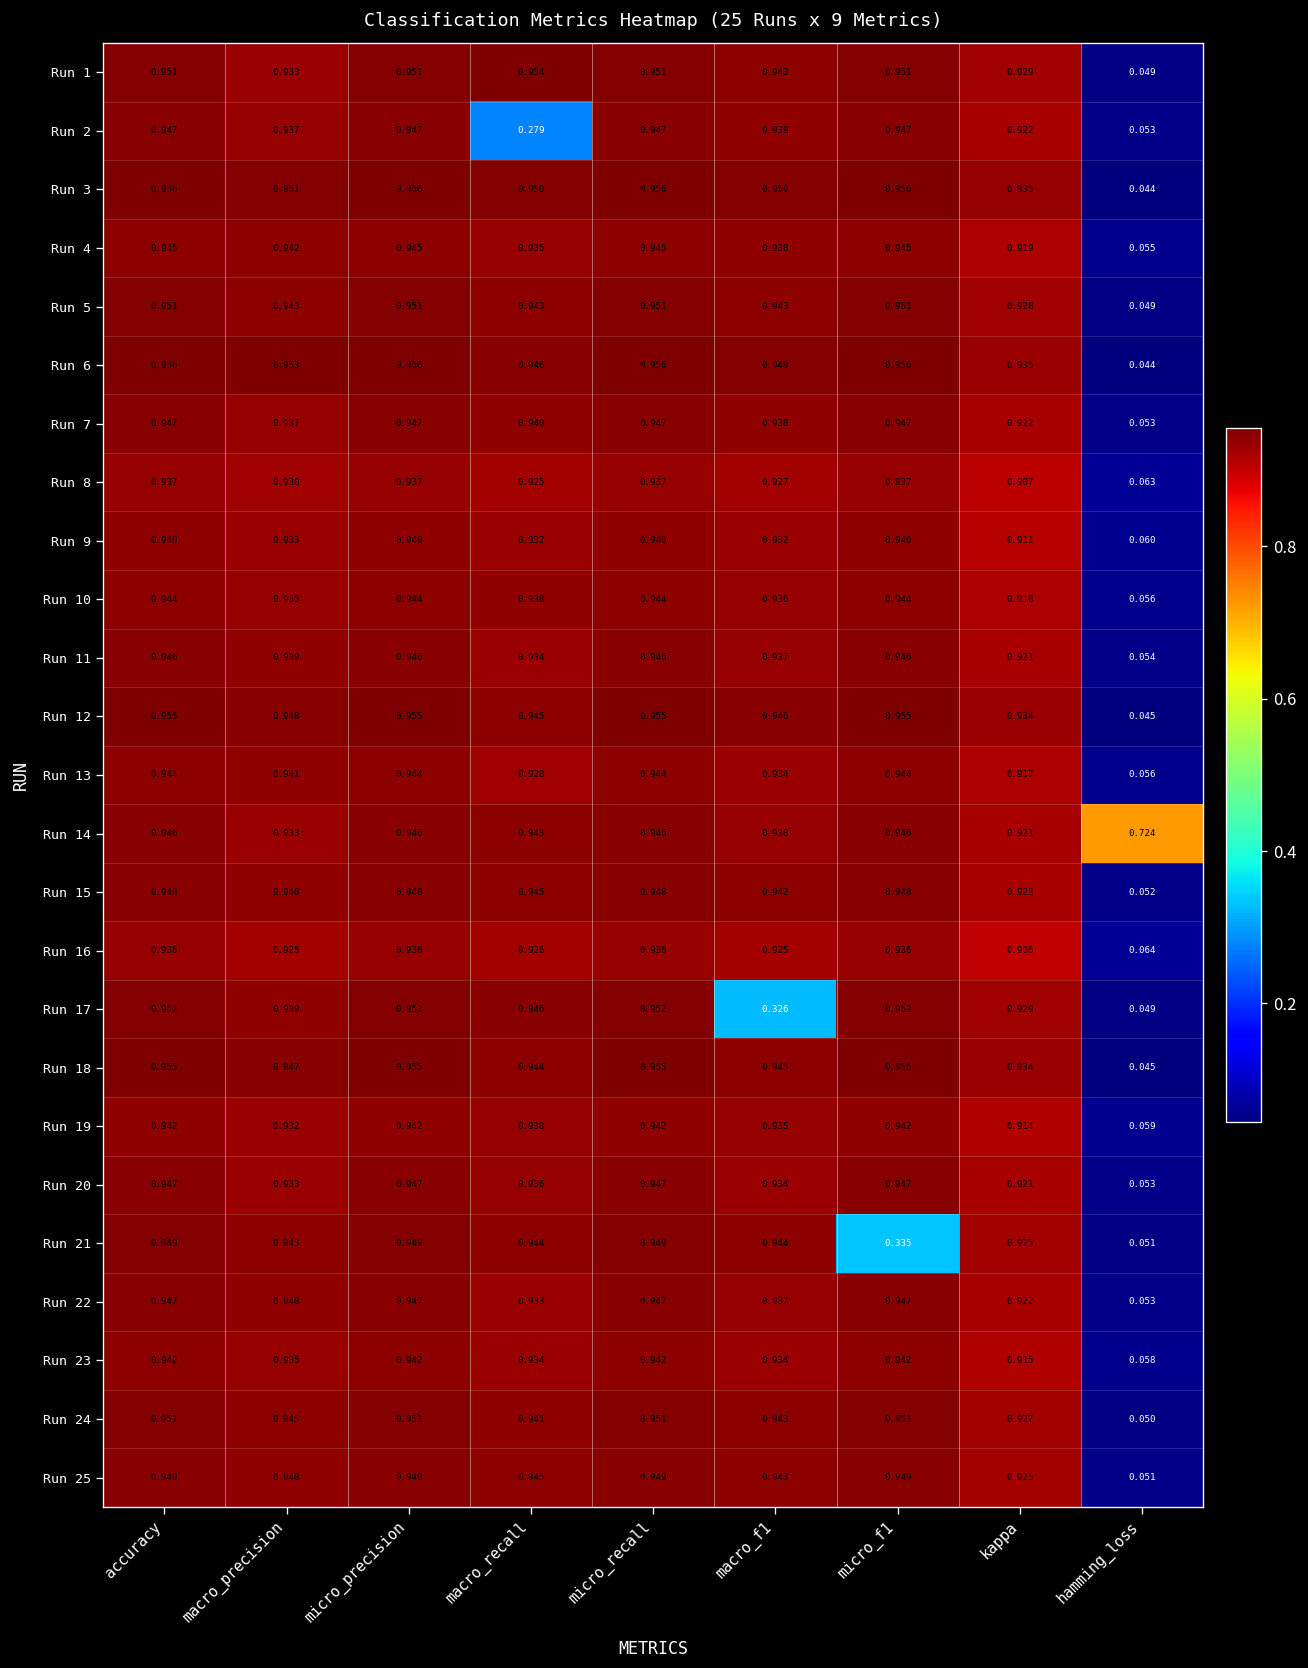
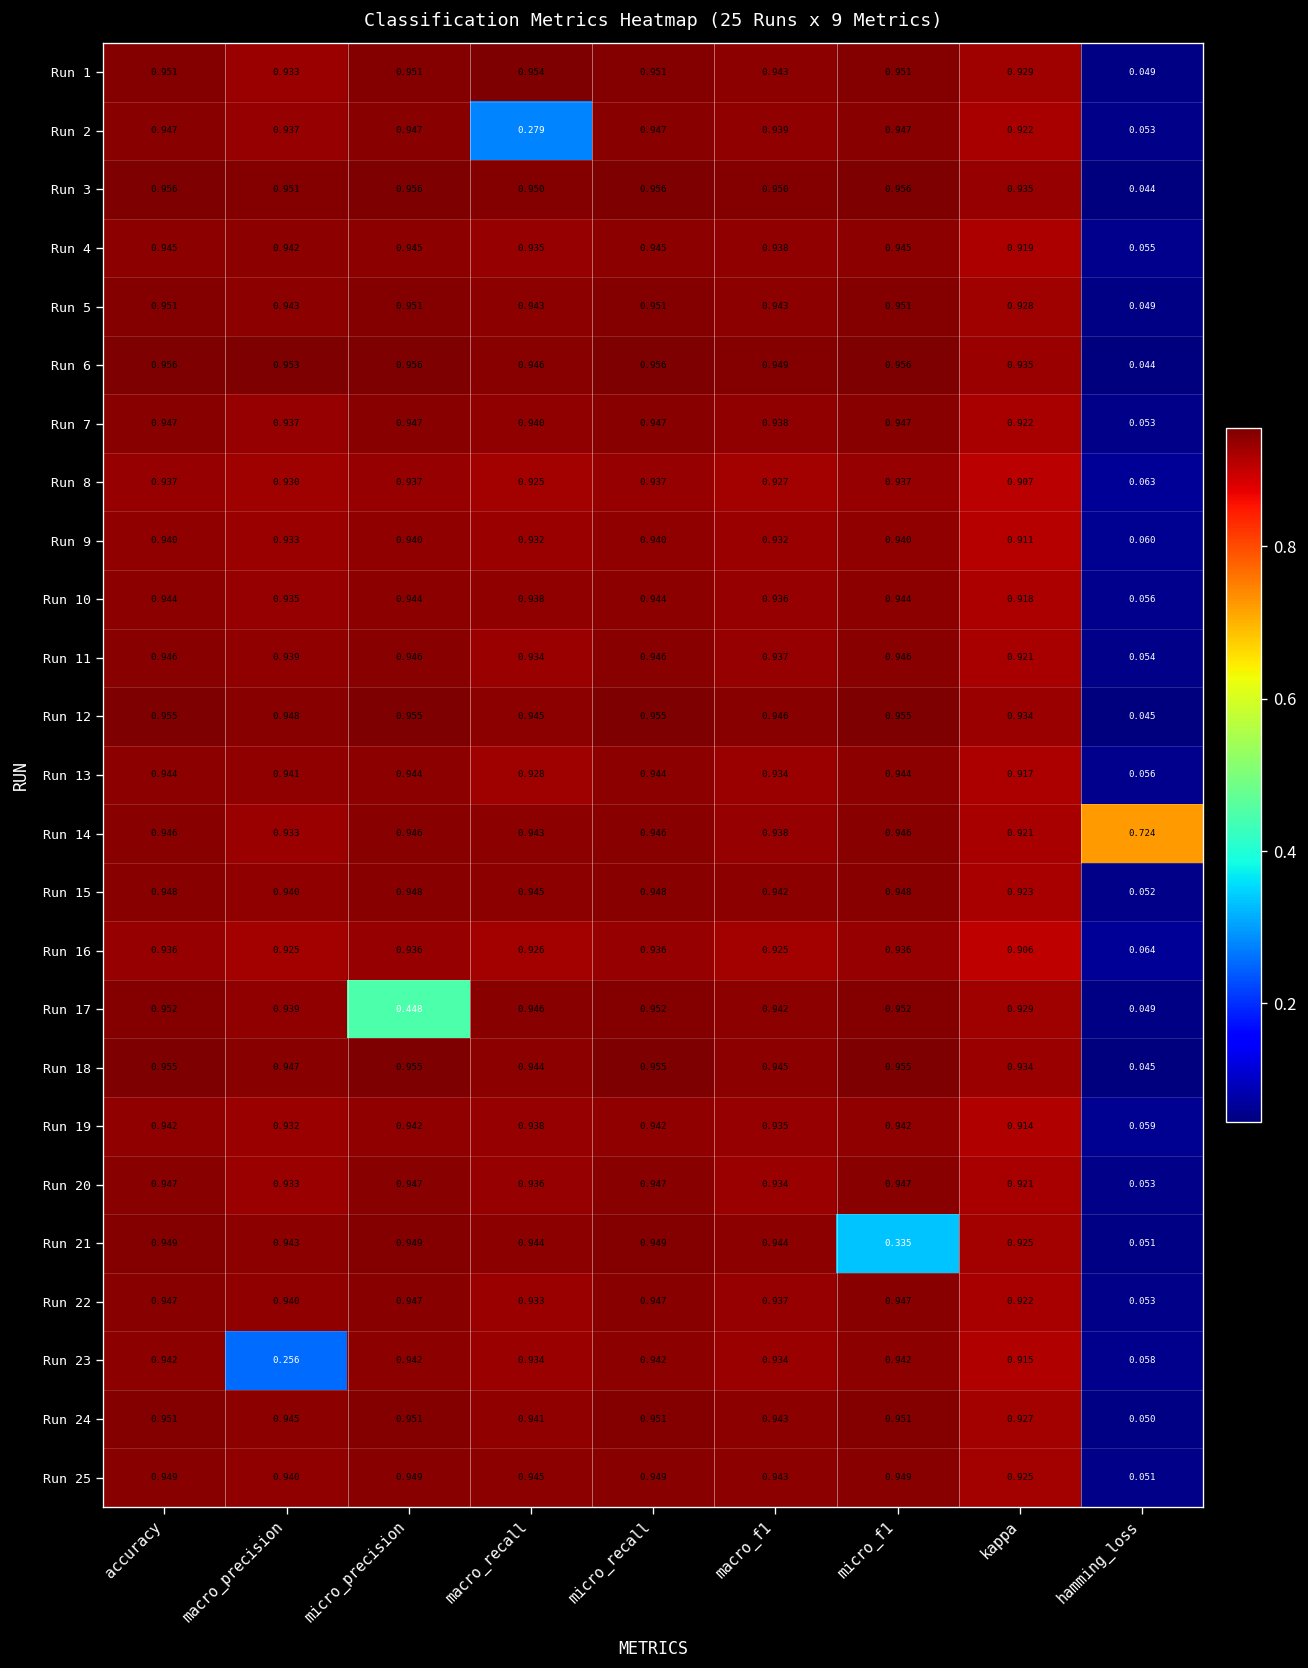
Run 17, micro_precision: 0.952 -> 0.448
Run 17, macro_f1: 0.326 -> 0.942
Run 23, macro_precision: 0.935 -> 0.256
